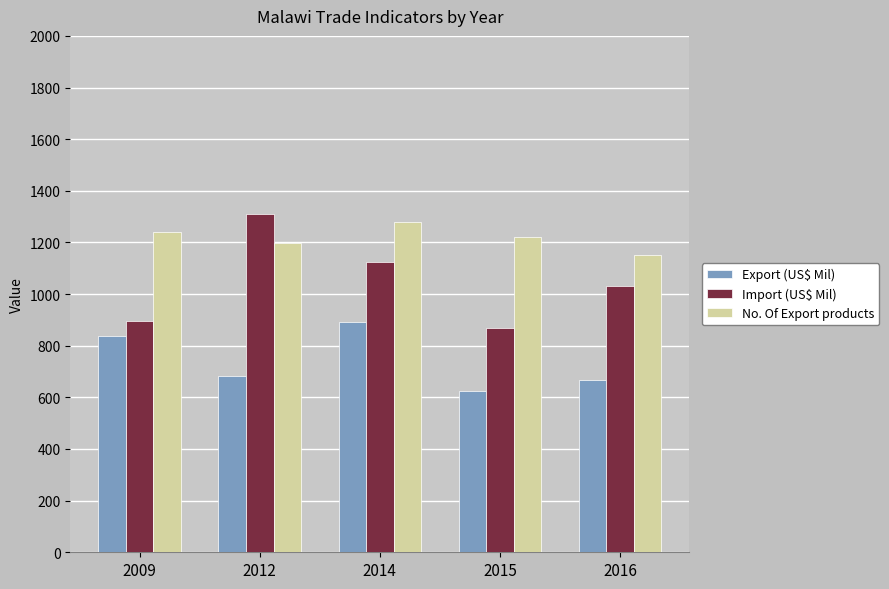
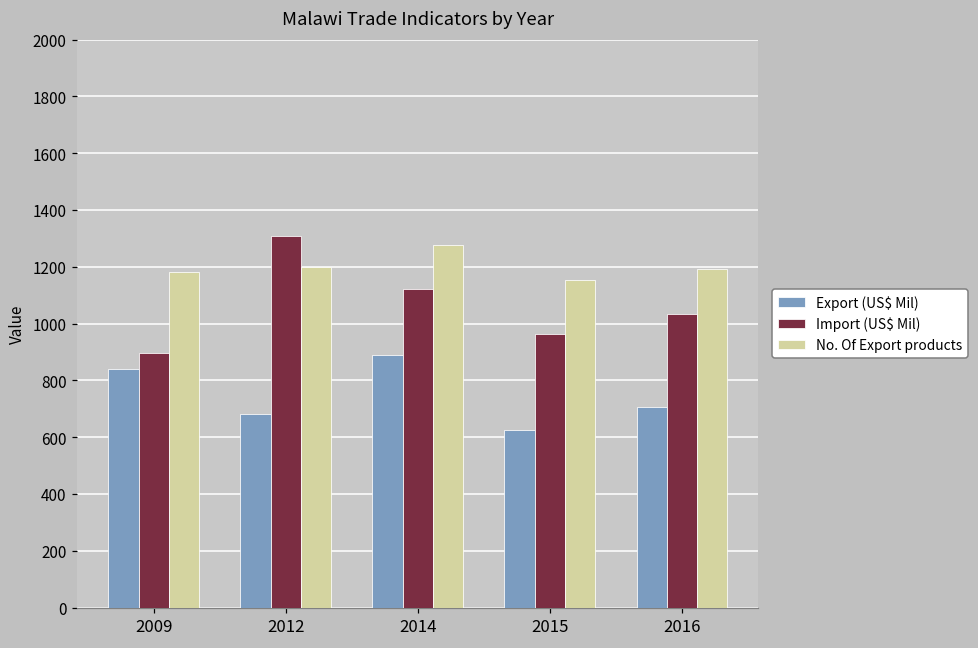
No. Of Export products, 2009: 1240 -> 1180
Import (US$ Mil), 2015: 870 -> 960
No. Of Export products, 2015: 1220 -> 1150
Export (US$ Mil), 2016: 670 -> 710
No. Of Export products, 2016: 1150 -> 1190
